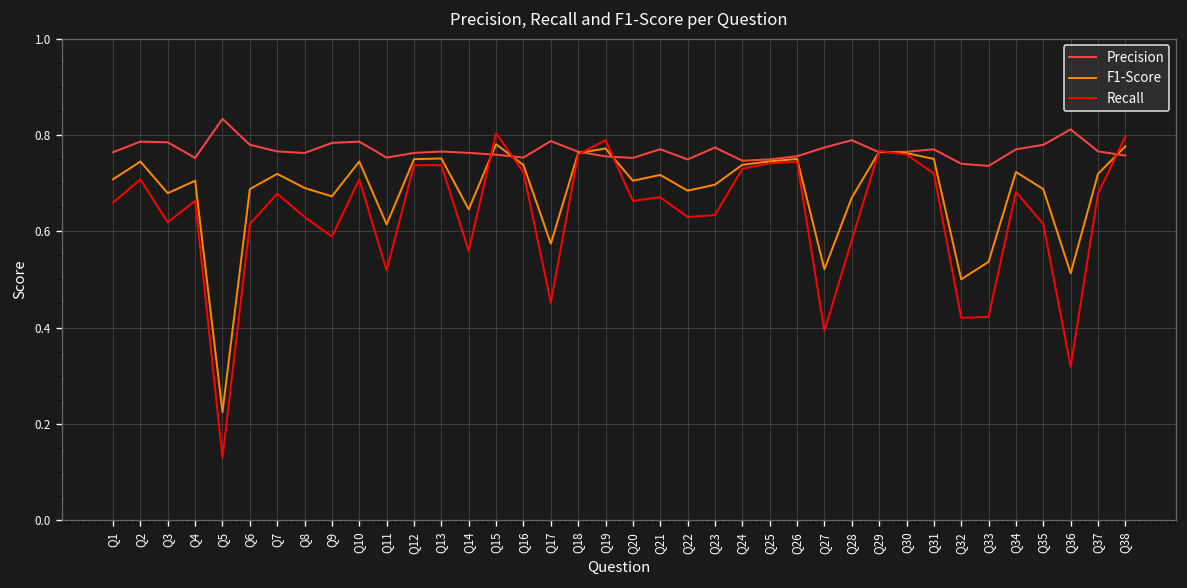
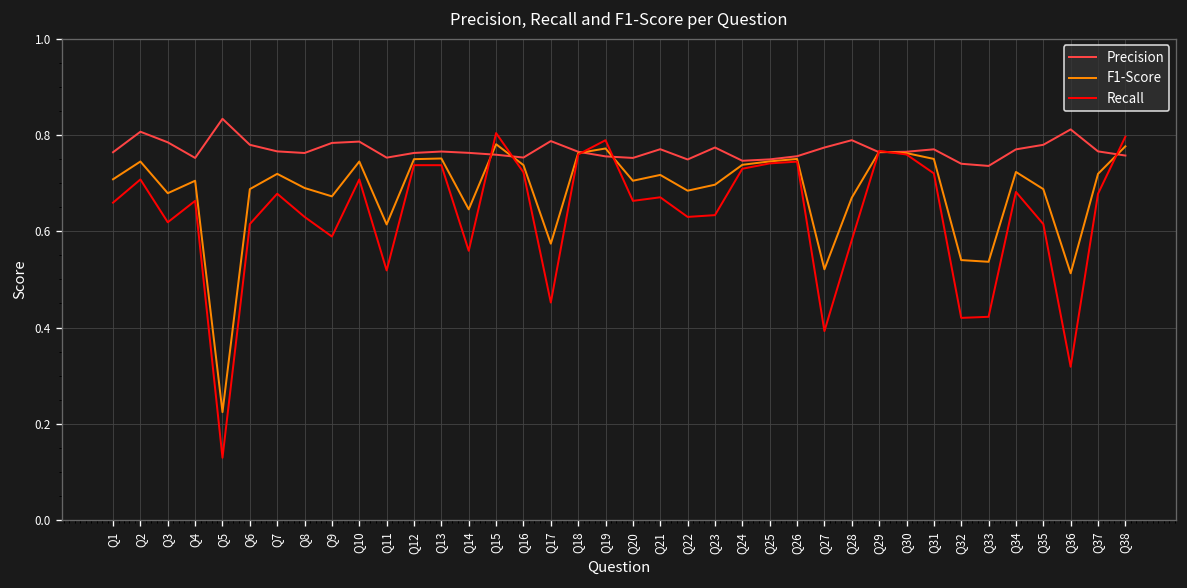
Precision, Q2: 0.79 -> 0.81
F1-Score, Q32: 0.50 -> 0.54
